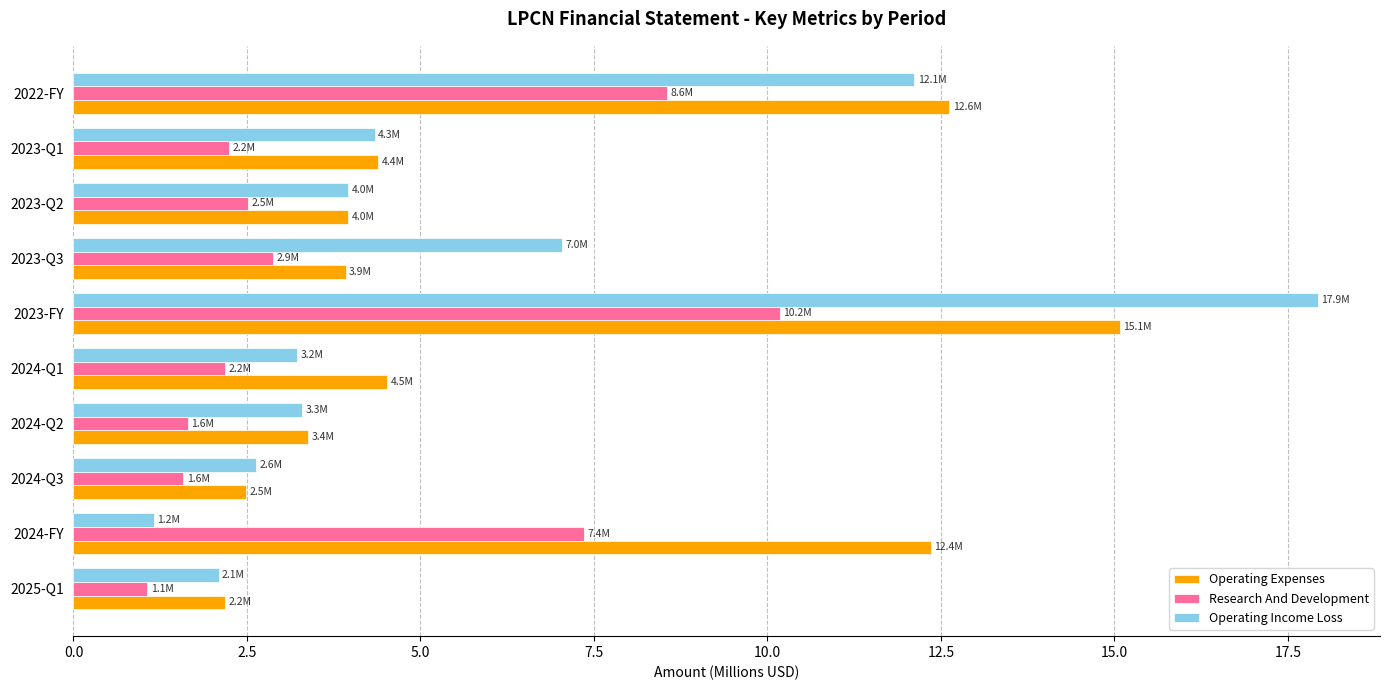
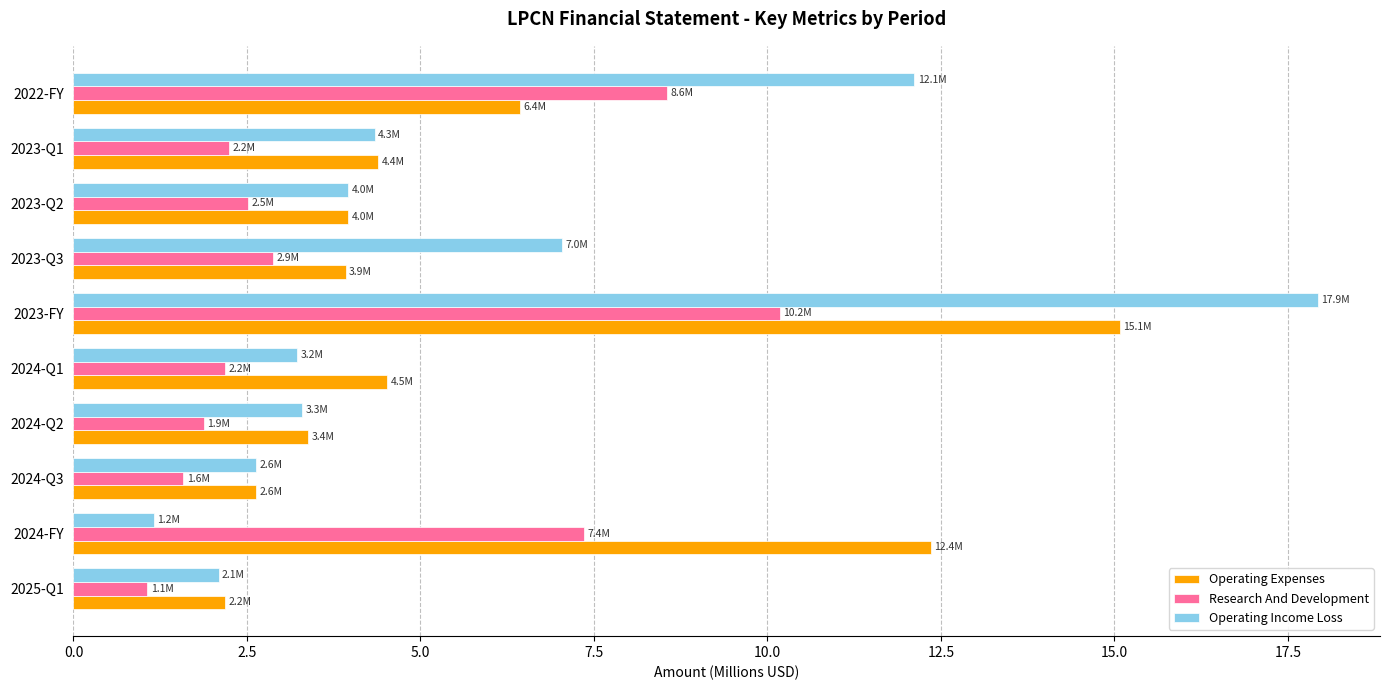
Operating Expenses, 2022-FY: 12.6M -> 6.4M
Research And Development, 2024-Q2: 1.6M -> 1.9M
Operating Expenses, 2024-Q3: 2.5M -> 2.6M
